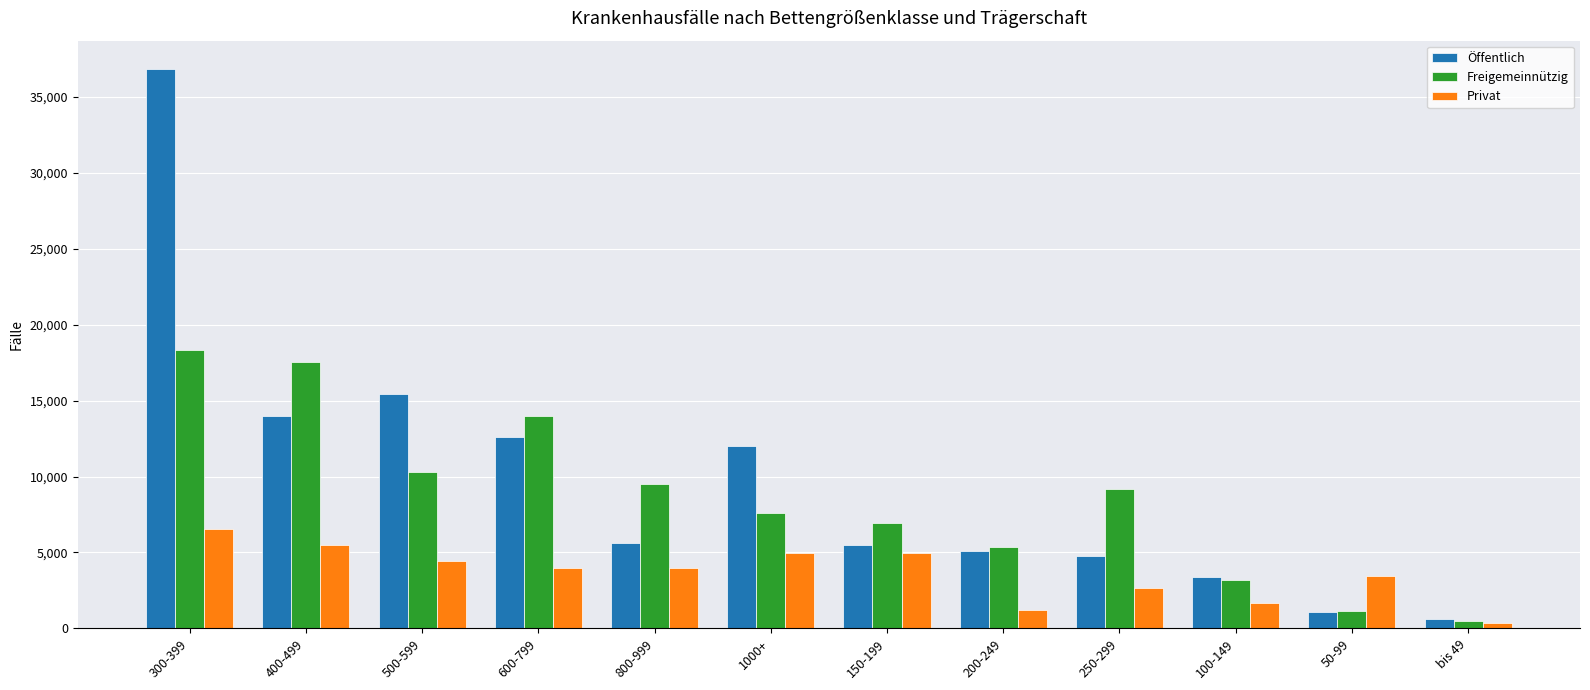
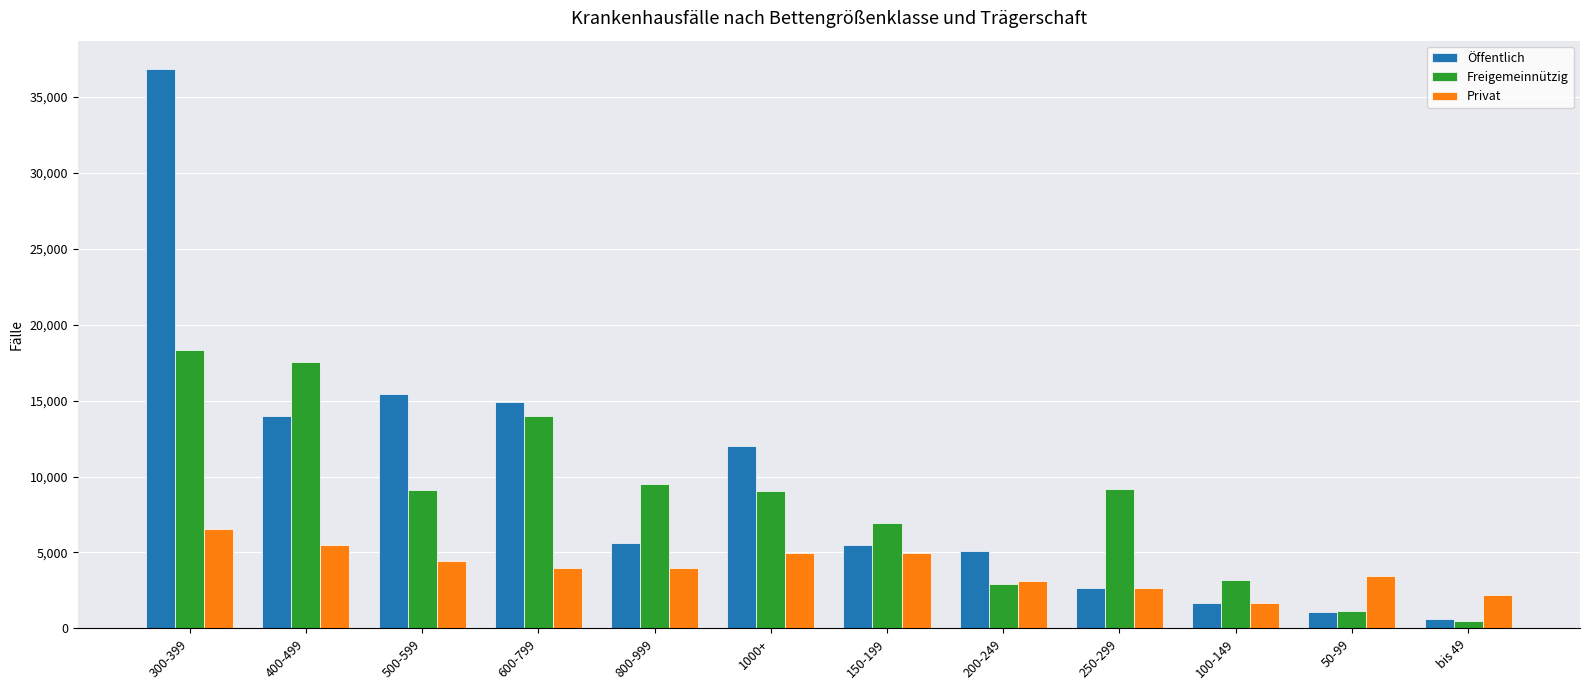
Freigemeinnützig, 500-599: 10,300 -> 9,100
Öffentlich, 600-799: 12,600 -> 14,900
Freigemeinnützig, 1000+: 7,600 -> 9,000
Freigemeinnützig, 200-249: 5,400 -> 3,000
Privat, 200-249: 1,200 -> 3,100
Öffentlich, 250-299: 4,800 -> 2,700
Öffentlich, 100-149: 3,400 -> 1,600
Privat, bis 49: 300 -> 2,200
